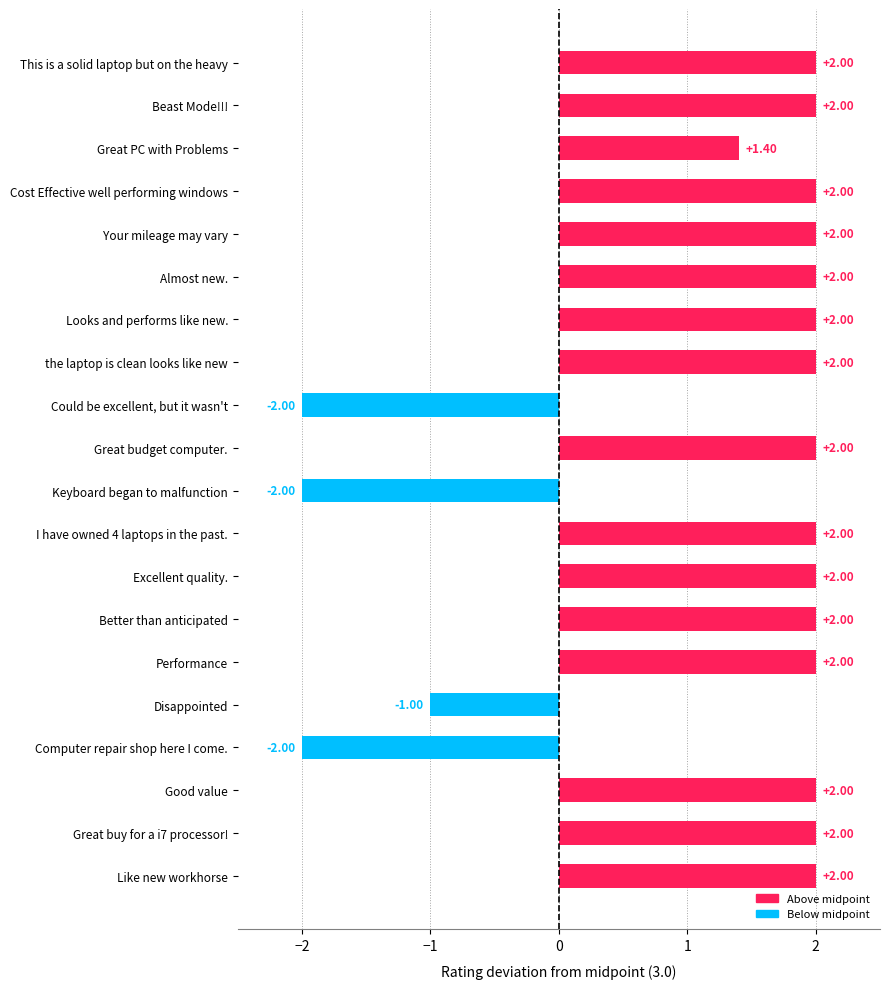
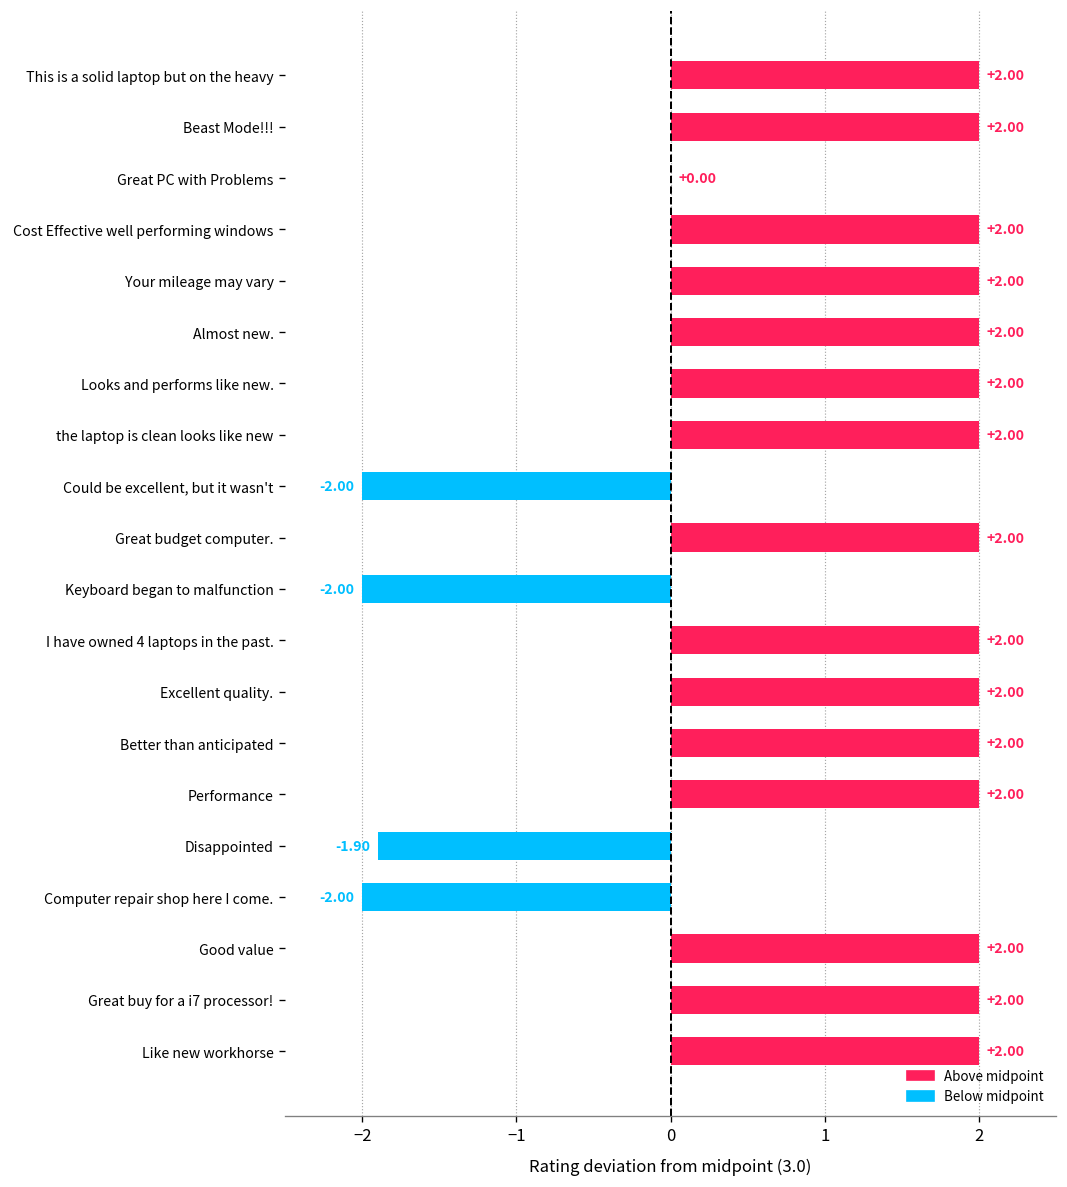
Great PC with Problems: +1.40 -> +0.00
Disappointed: -1.00 -> -1.90
